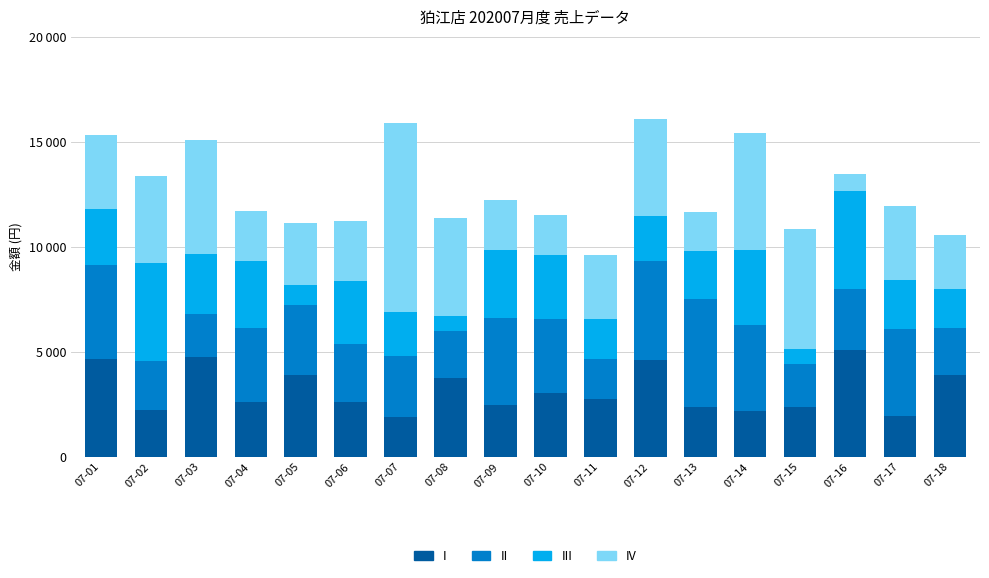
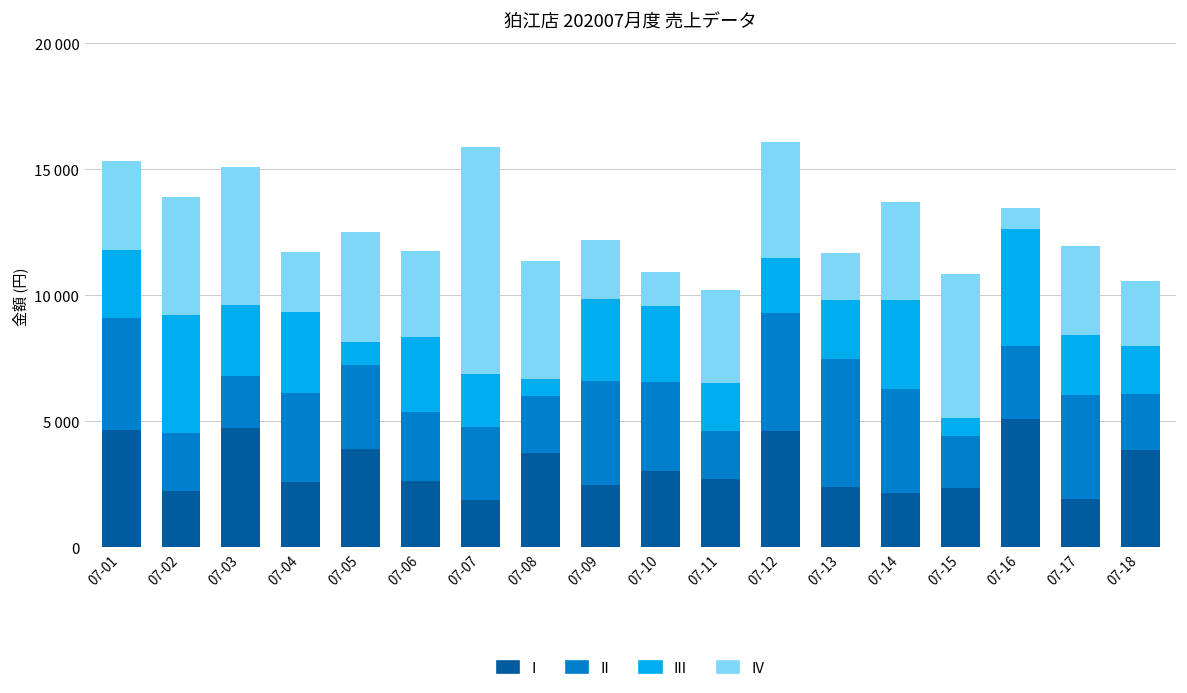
IV, 07-02: 4100 -> 4700
IV, 07-05: 3000 -> 4400
IV, 07-06: 2900 -> 3400
IV, 07-10: 1900 -> 1400
IV, 07-11: 3100 -> 3700
IV, 07-14: 5600 -> 3900
